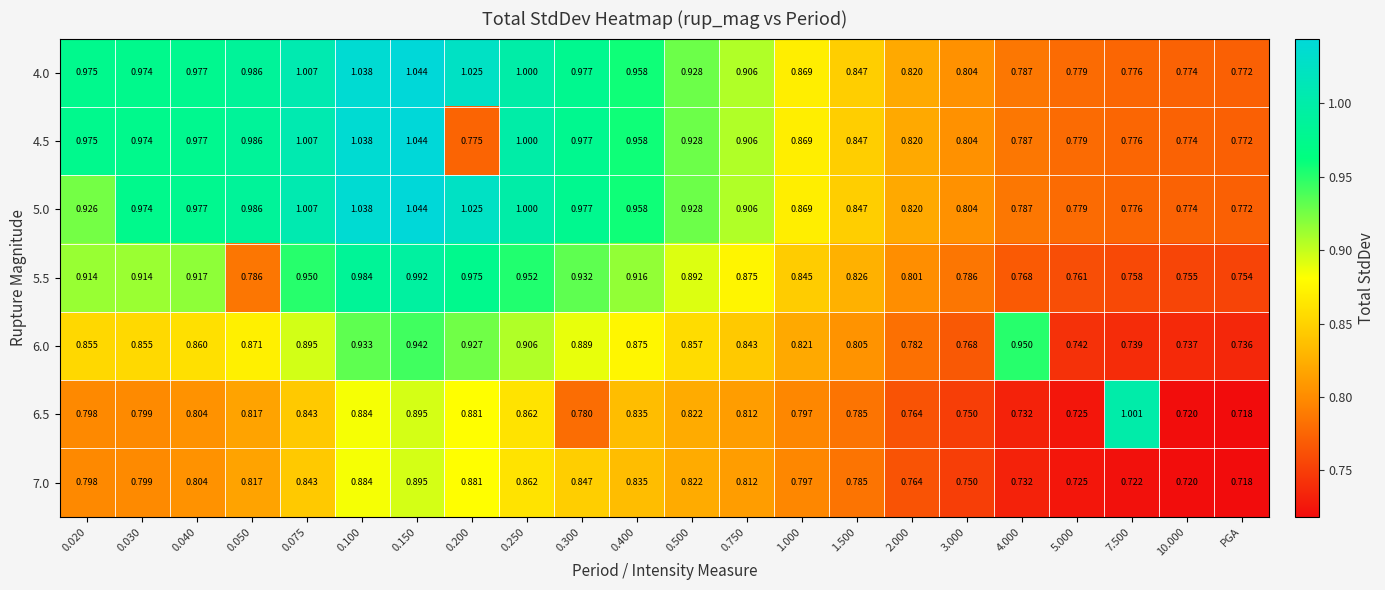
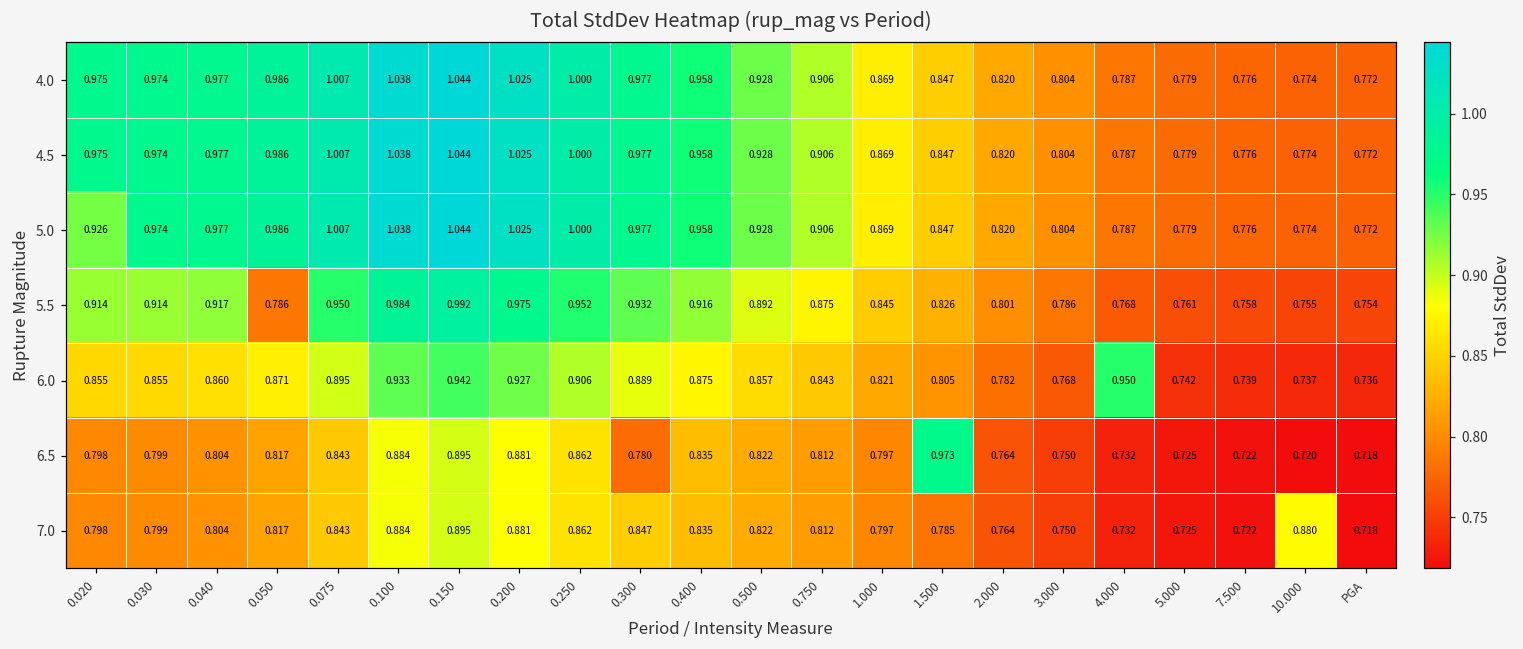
4.5, 0.200: 0.775 -> 1.025
6.5, 1.500: 0.785 -> 0.973
6.5, 7.500: 1.001 -> 0.722
7.0, 10.000: 0.720 -> 0.880
